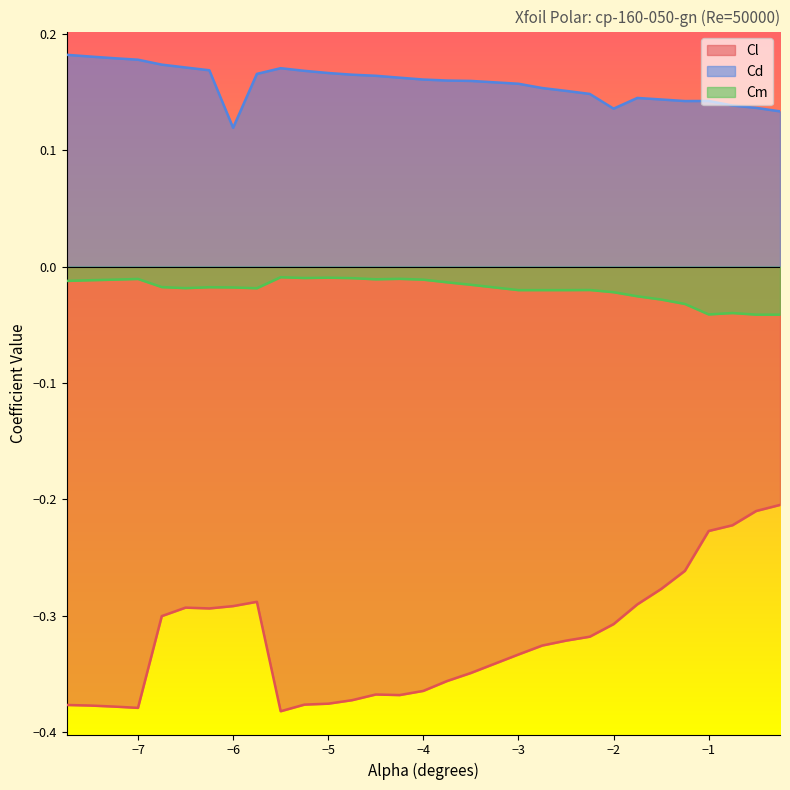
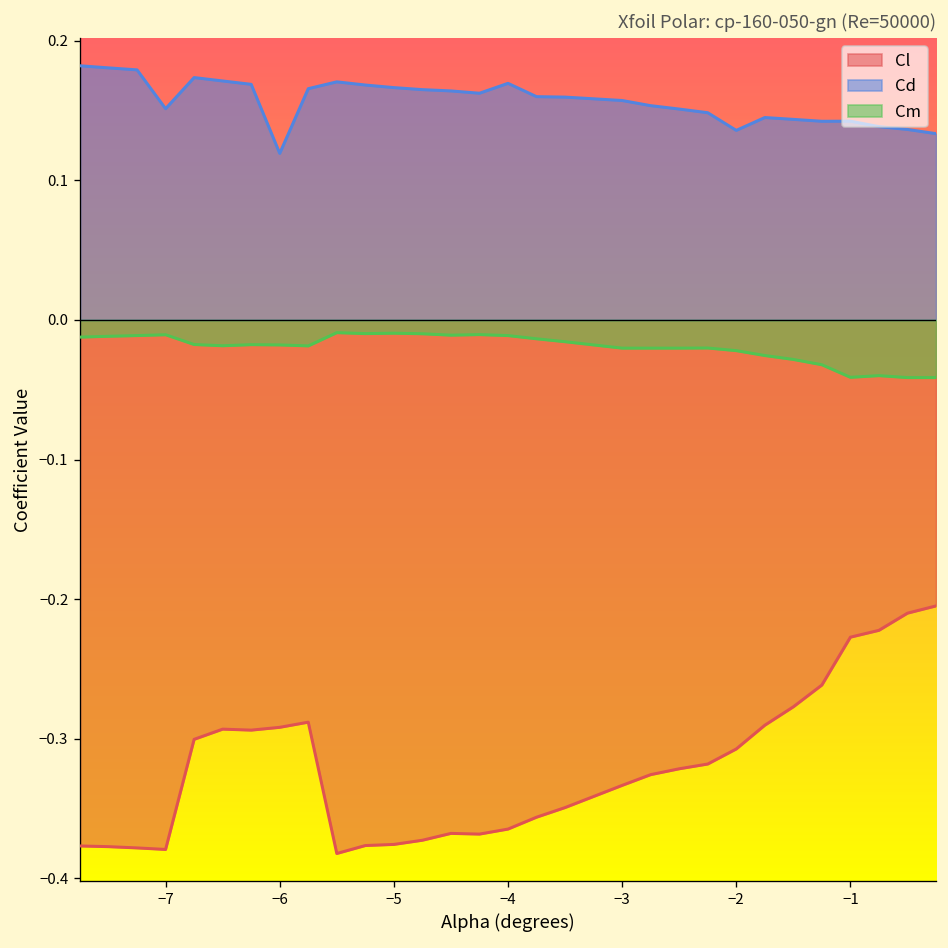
Cd, −7: 0.178 -> 0.151
Cd, −4: 0.161 -> 0.170
